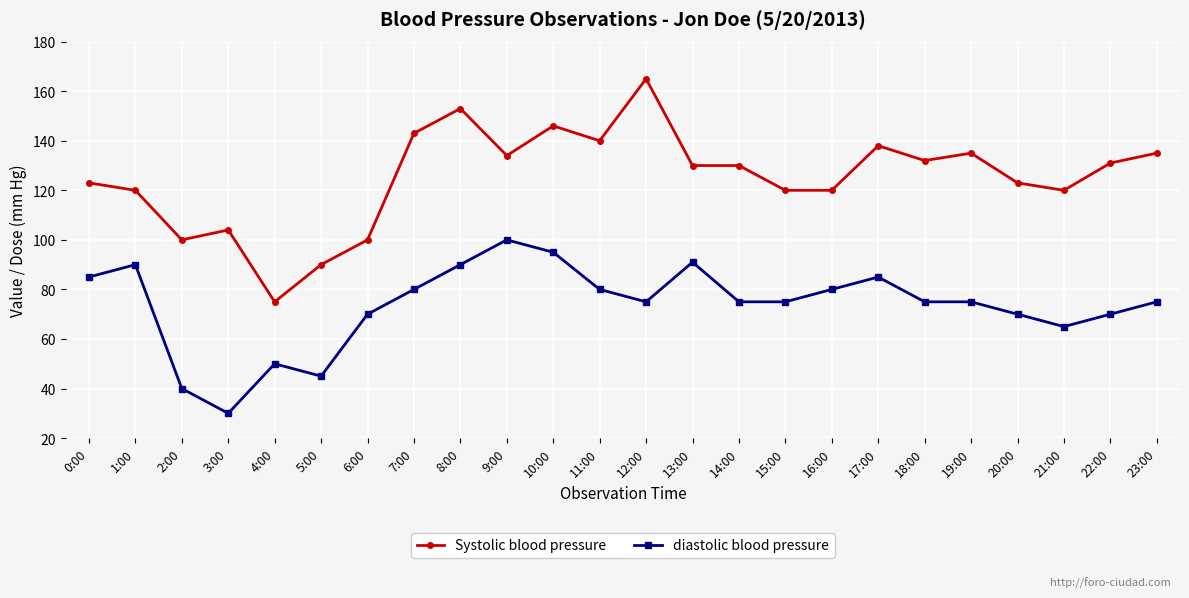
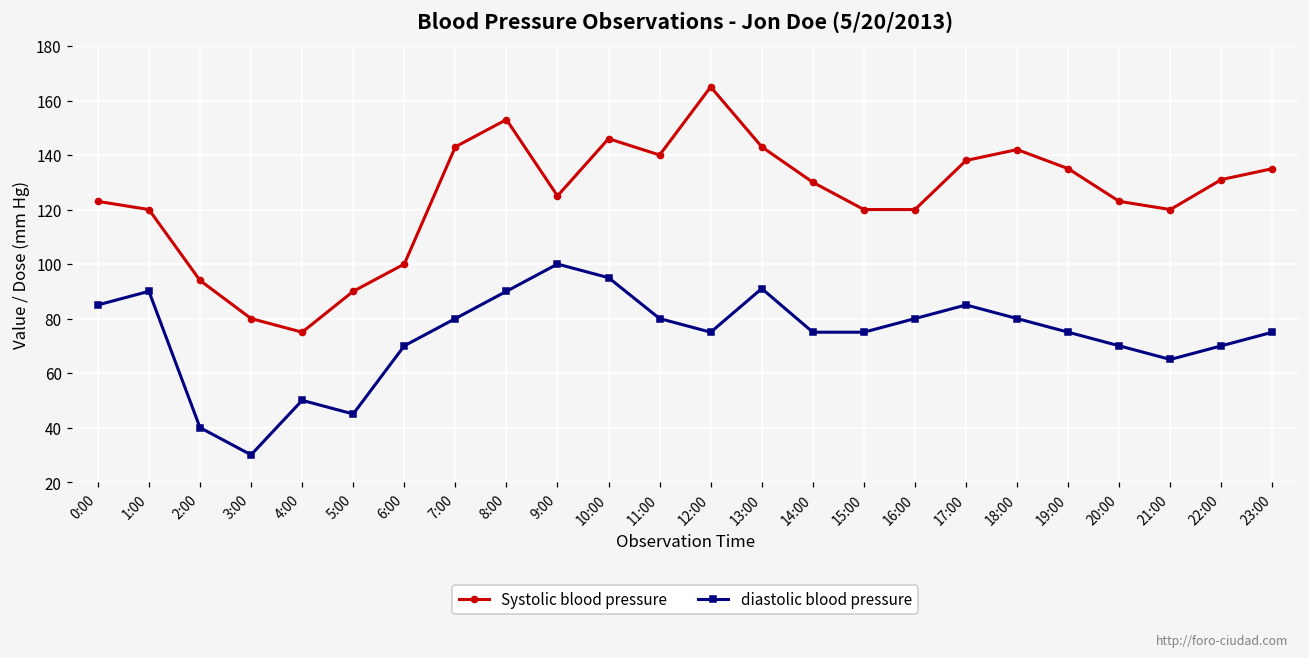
Systolic blood pressure, 2:00: 100 -> 94
Systolic blood pressure, 3:00: 104 -> 80
Systolic blood pressure, 9:00: 134 -> 125
Systolic blood pressure, 13:00: 130 -> 143
Systolic blood pressure, 18:00: 132 -> 142
diastolic blood pressure, 18:00: 75 -> 80
